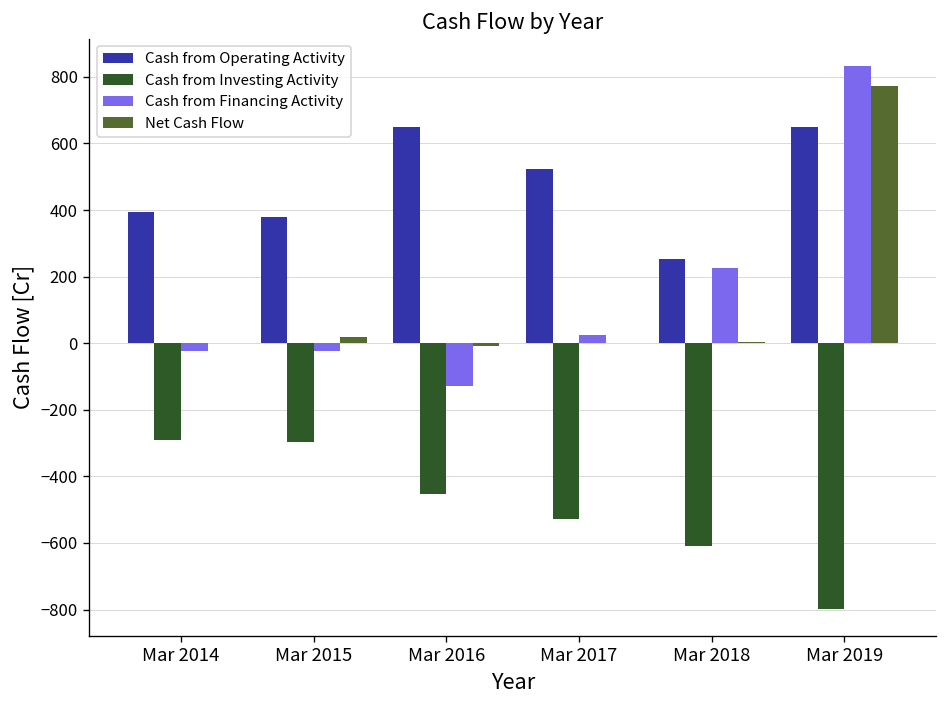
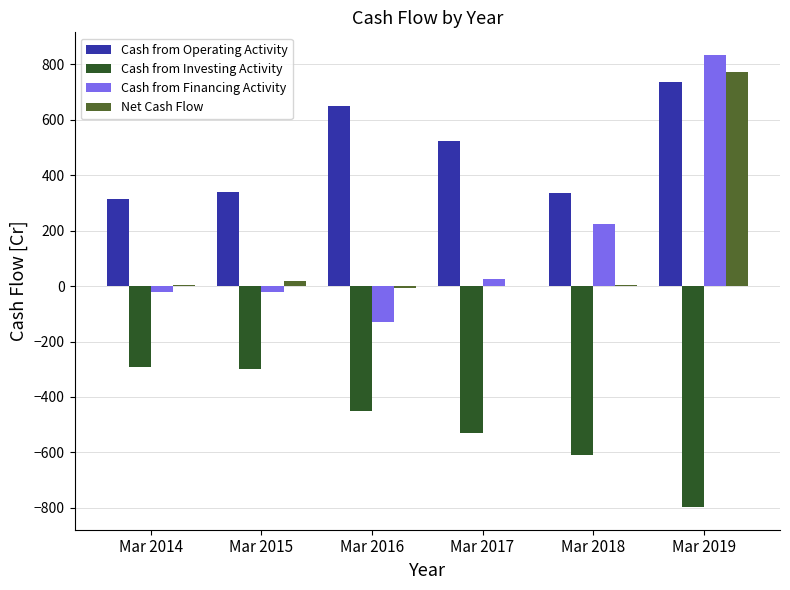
Cash from Operating Activity, Mar 2014: 400 -> 320
Cash from Operating Activity, Mar 2015: 380 -> 340
Cash from Operating Activity, Mar 2018: 250 -> 340
Cash from Operating Activity, Mar 2019: 650 -> 740
